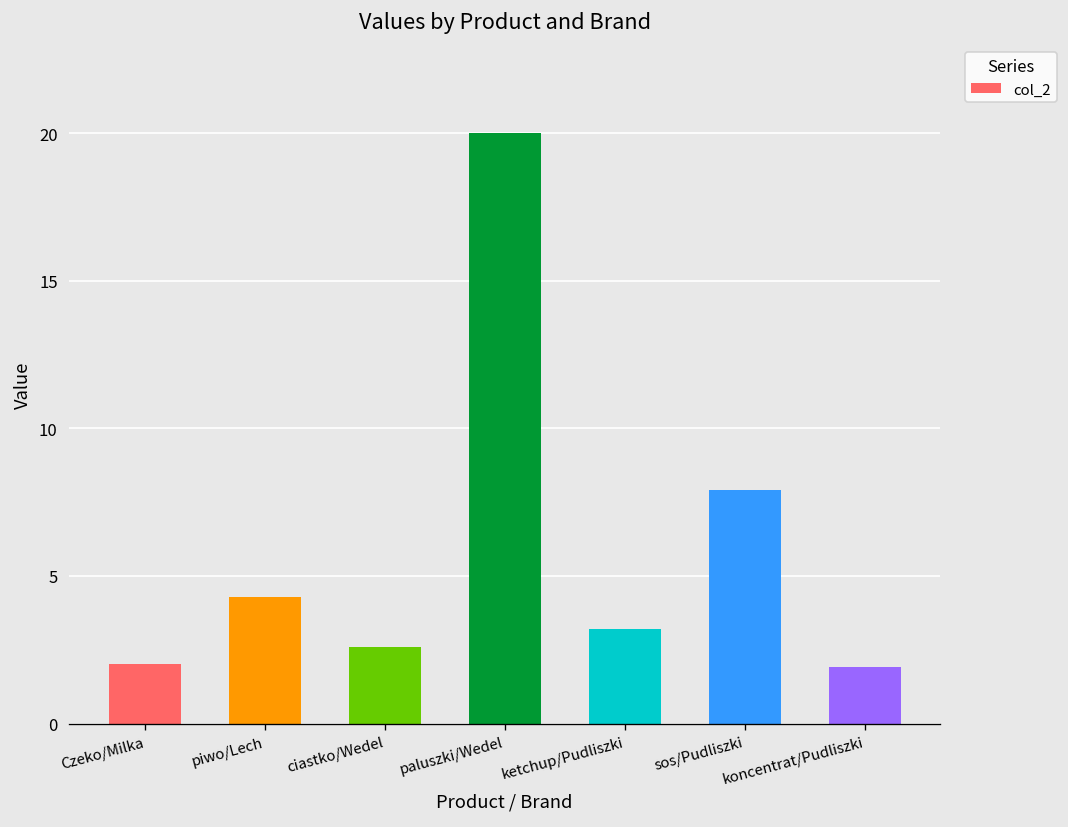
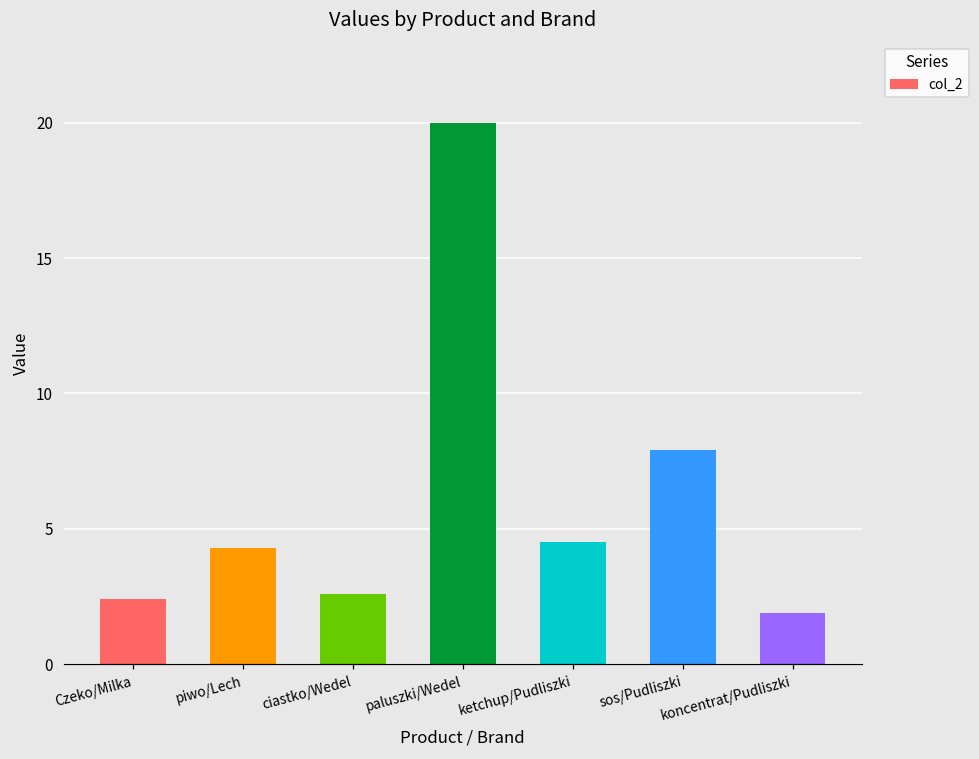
Czeko/Milka: 2.0 -> 2.4
ketchup/Pudliszki: 3.2 -> 4.5
